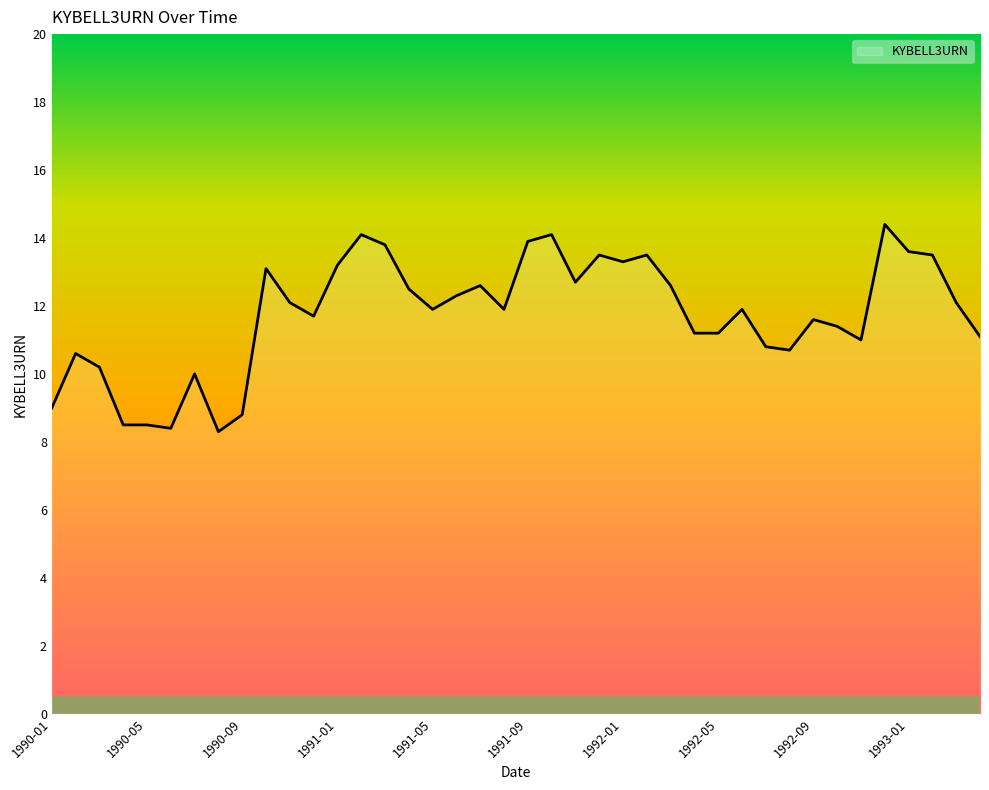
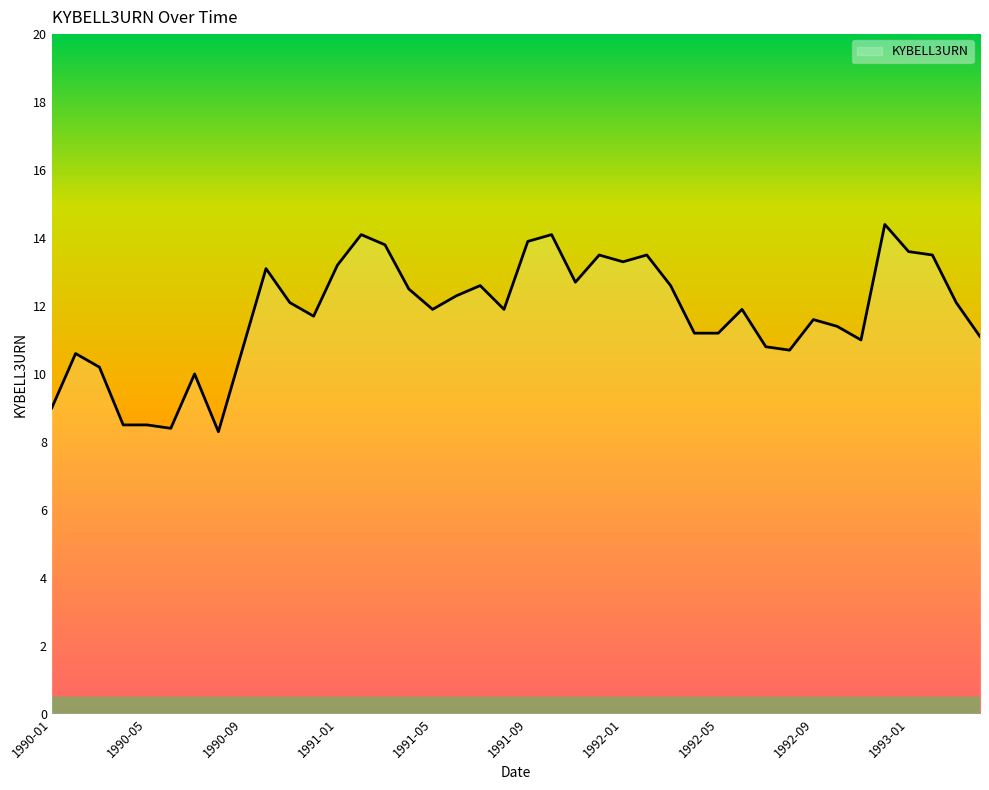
1990-09: 8.8 -> 10.7
